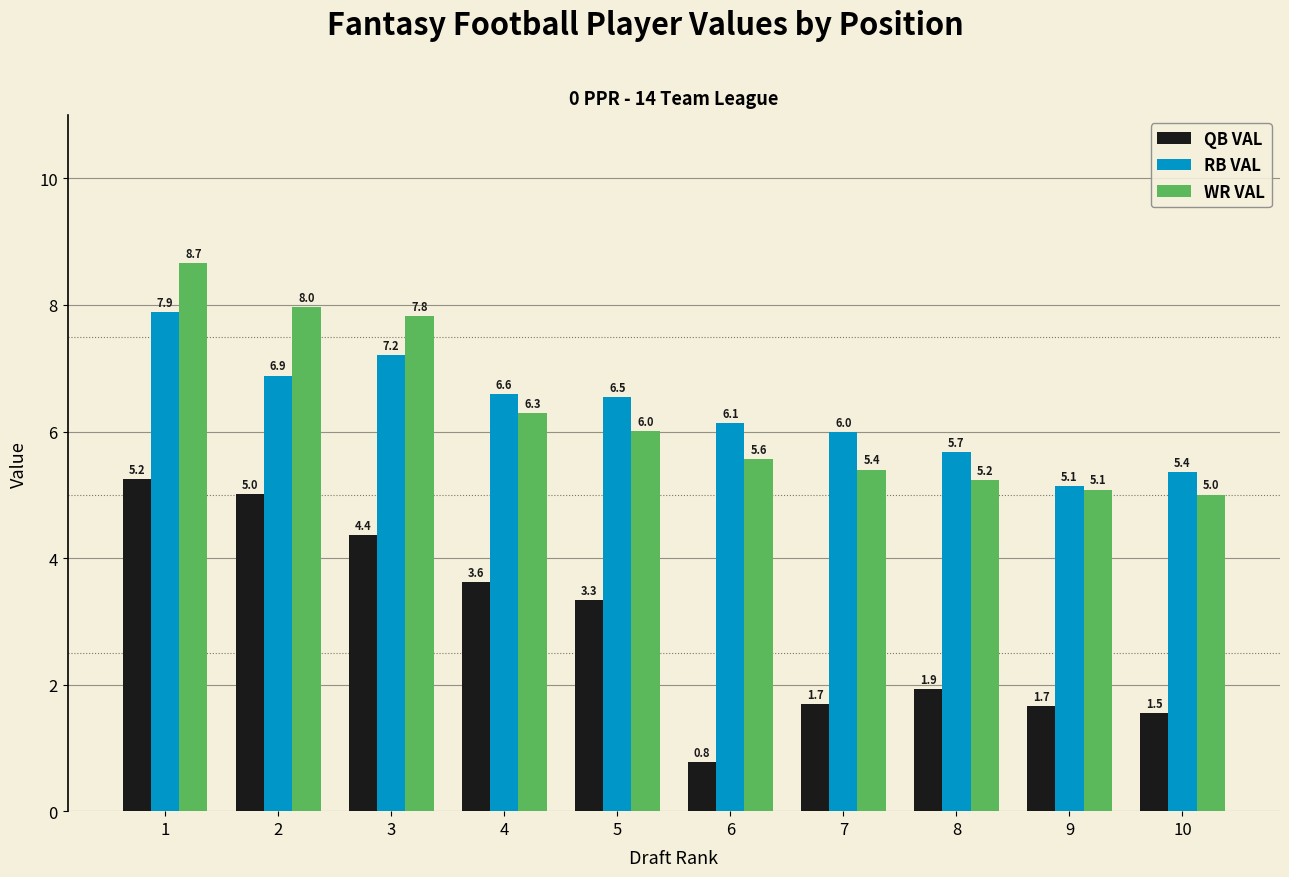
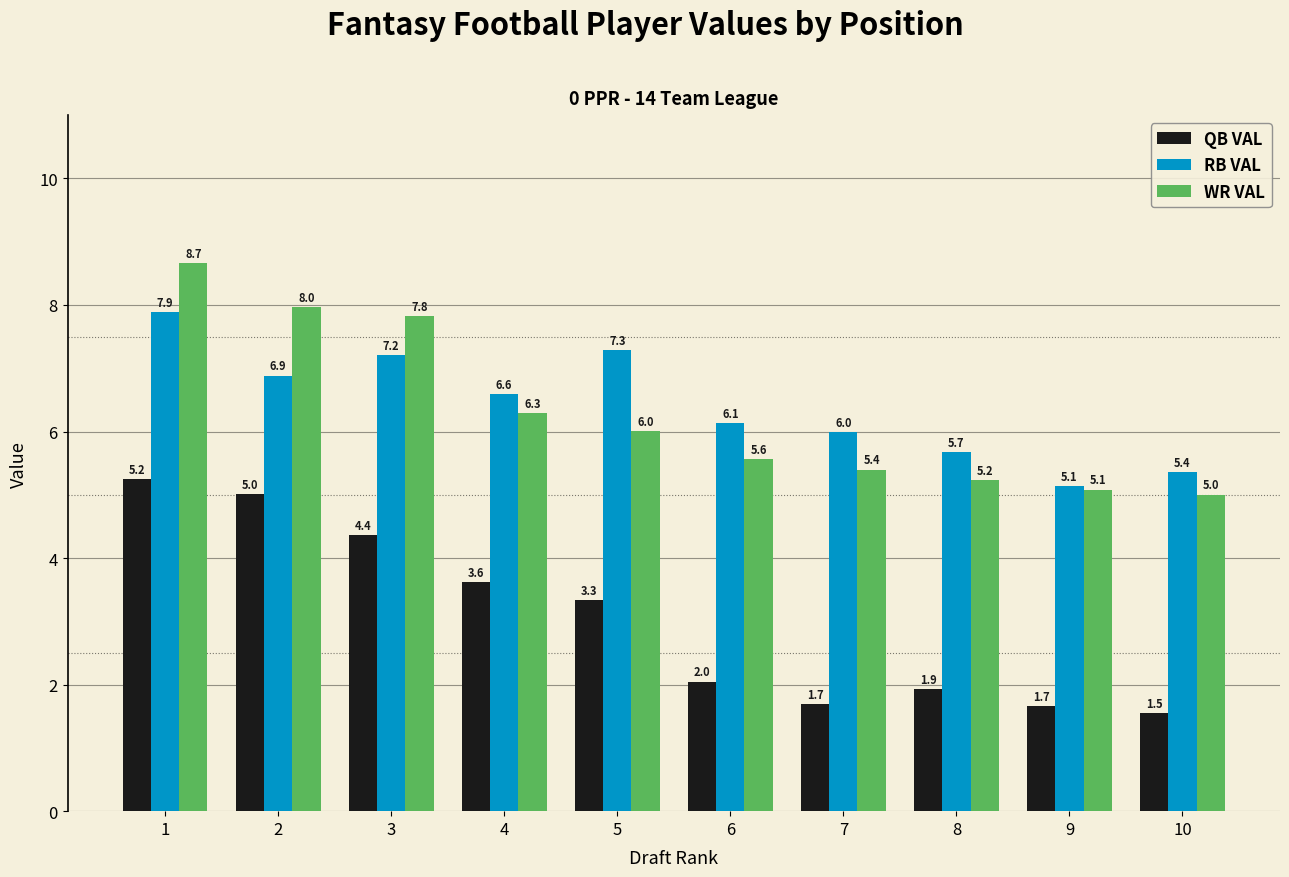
RB VAL, 5: 6.5 -> 7.3
QB VAL, 6: 0.8 -> 2.0
